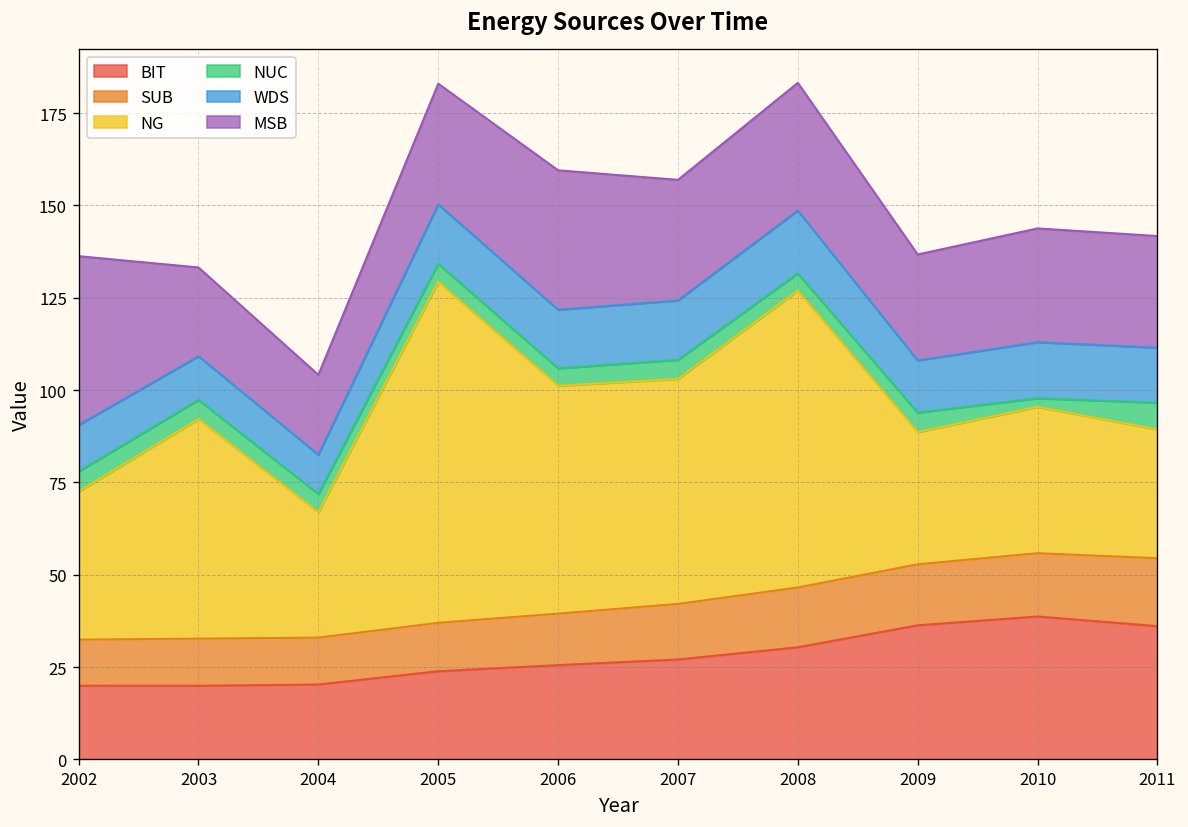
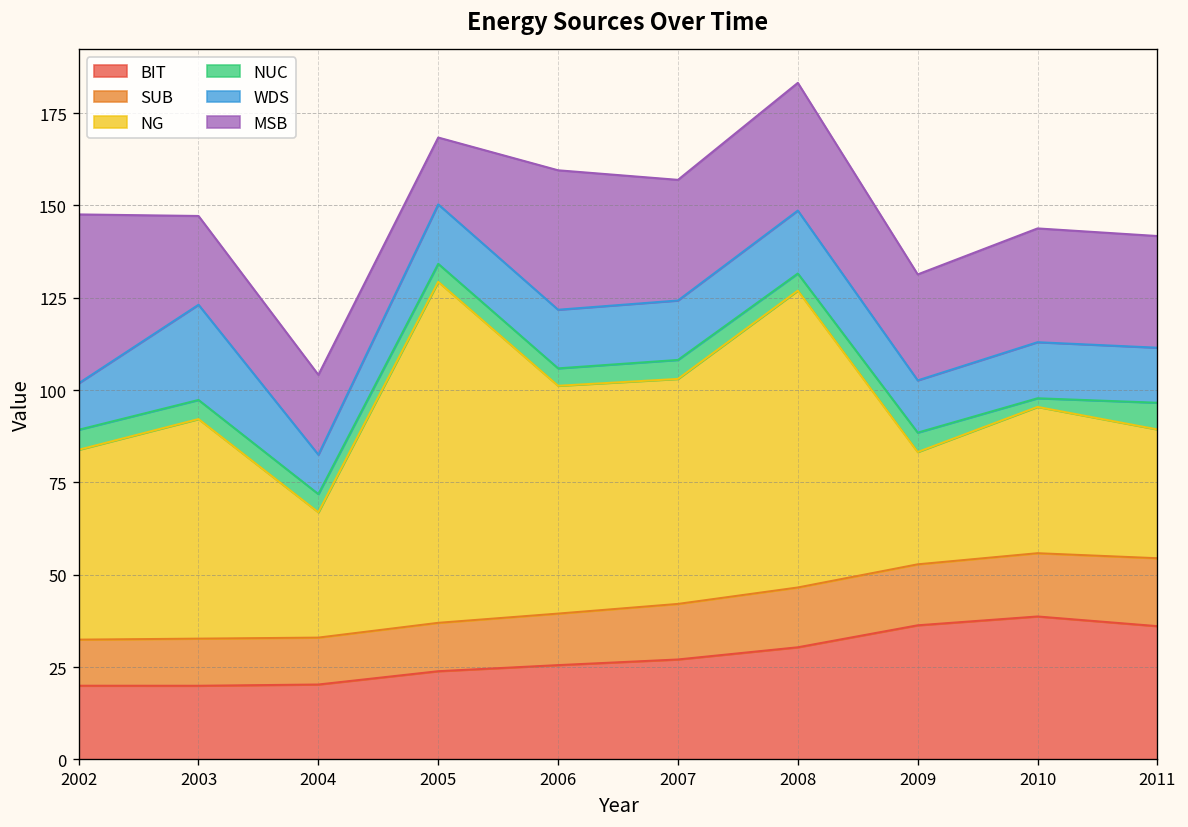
NG, 2002: 40 -> 51
WDS, 2003: 12 -> 26
MSB, 2005: 33 -> 18
NG, 2009: 36 -> 30
